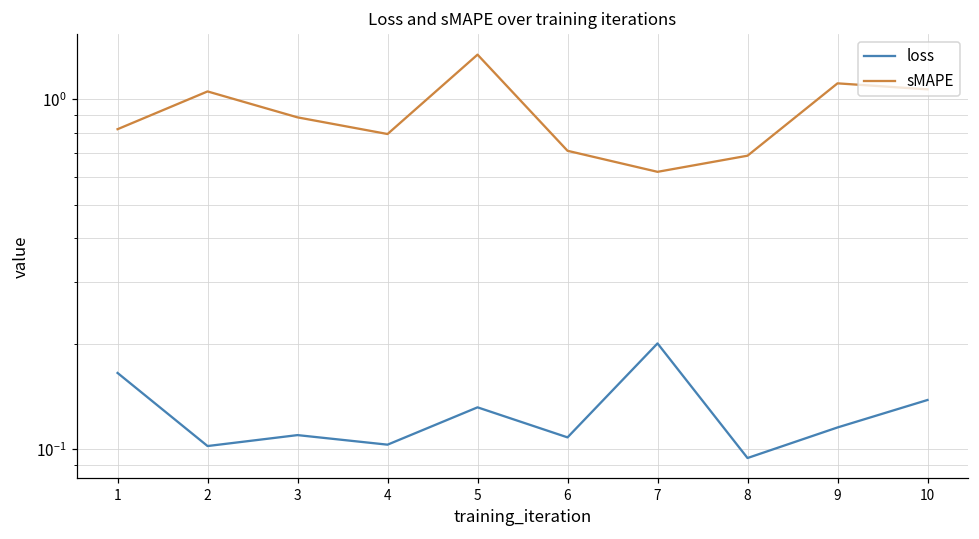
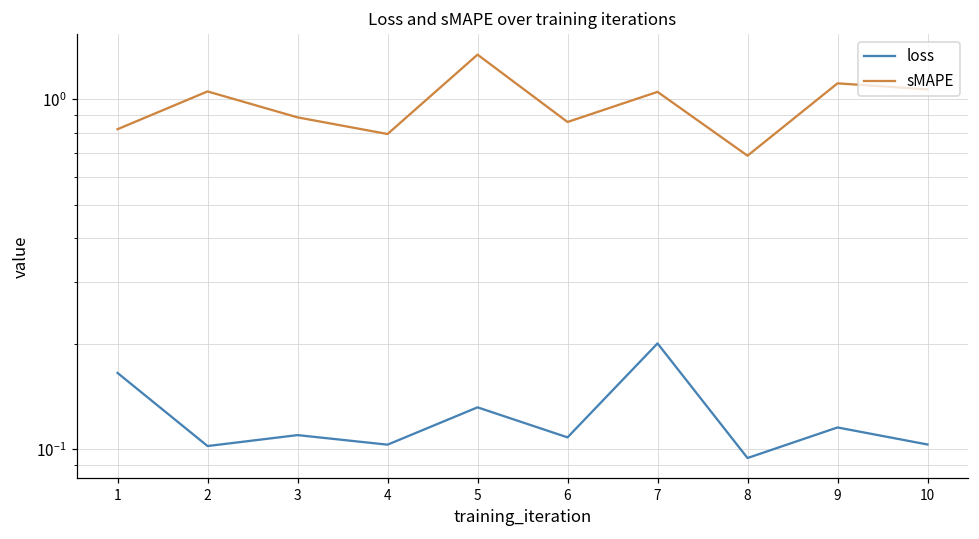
sMAPE, 6: 0.71 -> 0.86
sMAPE, 7: 0.62 -> 1.05
loss, 10: 0.14 -> 0.103
